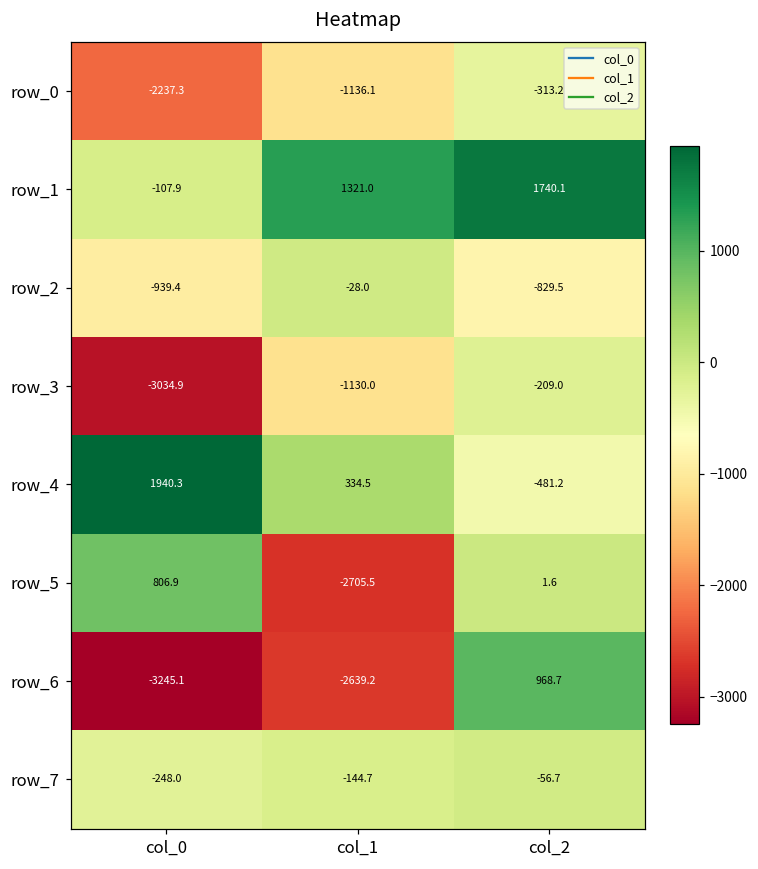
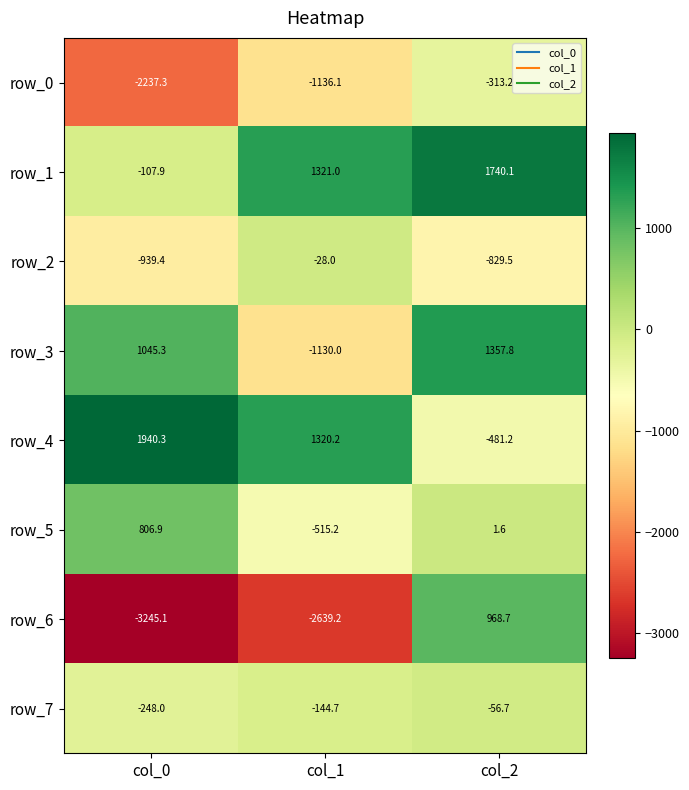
row_3, col_0: -3034.9 -> 1045.3
row_3, col_2: -209.0 -> 1357.8
row_4, col_1: 334.5 -> 1320.2
row_5, col_1: -2705.5 -> -515.2
